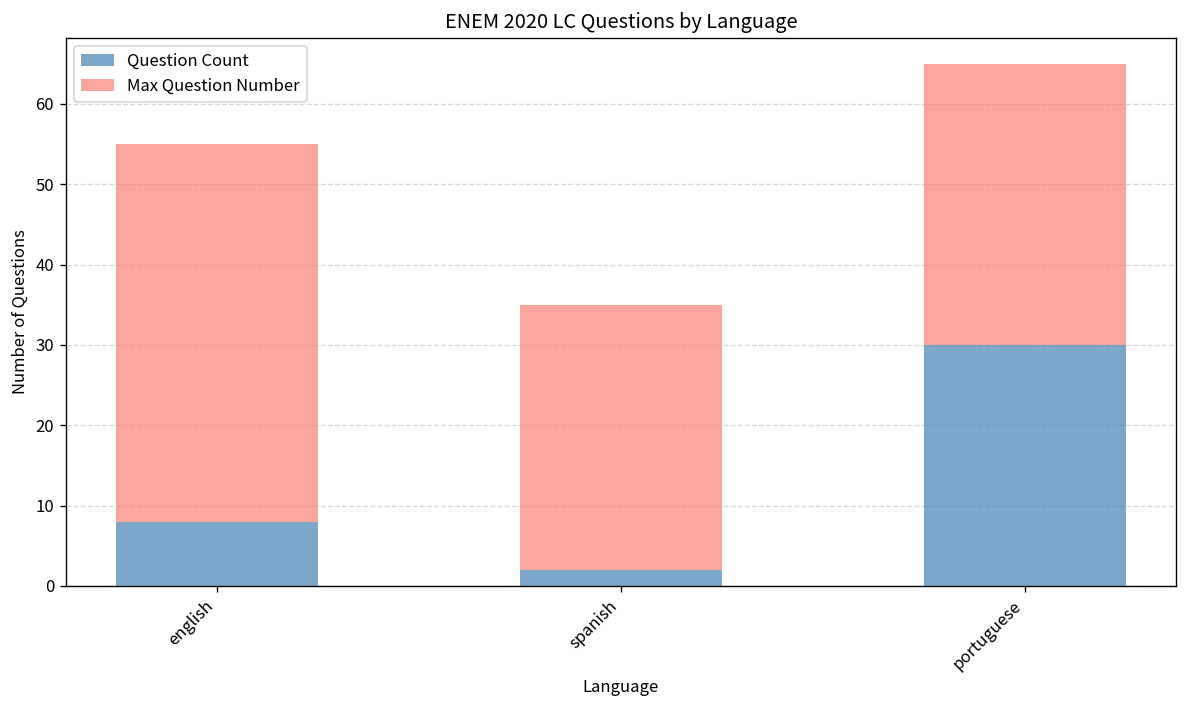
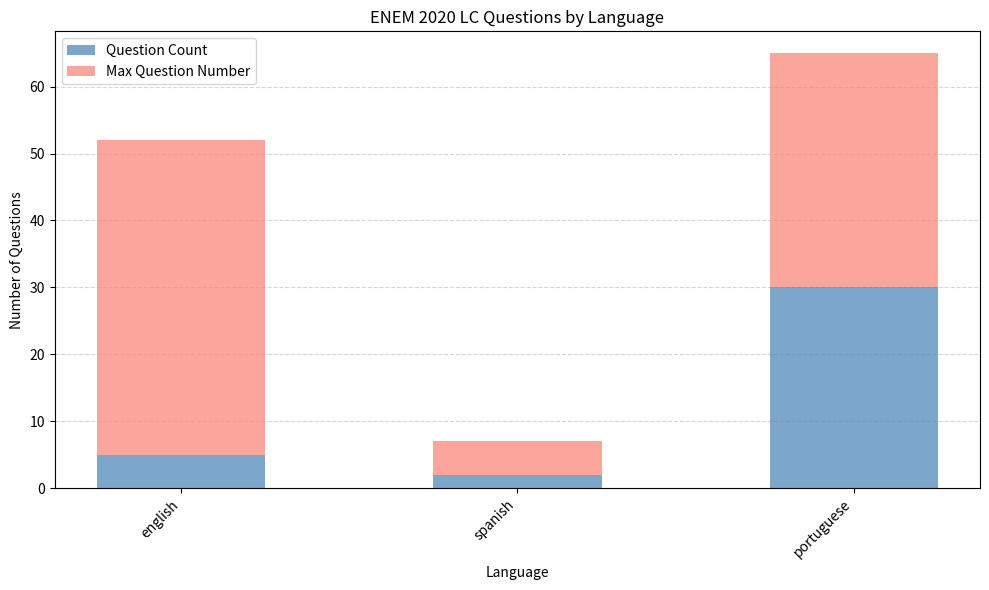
Question Count, english: 8 -> 5
Max Question Number, spanish: 33 -> 5
